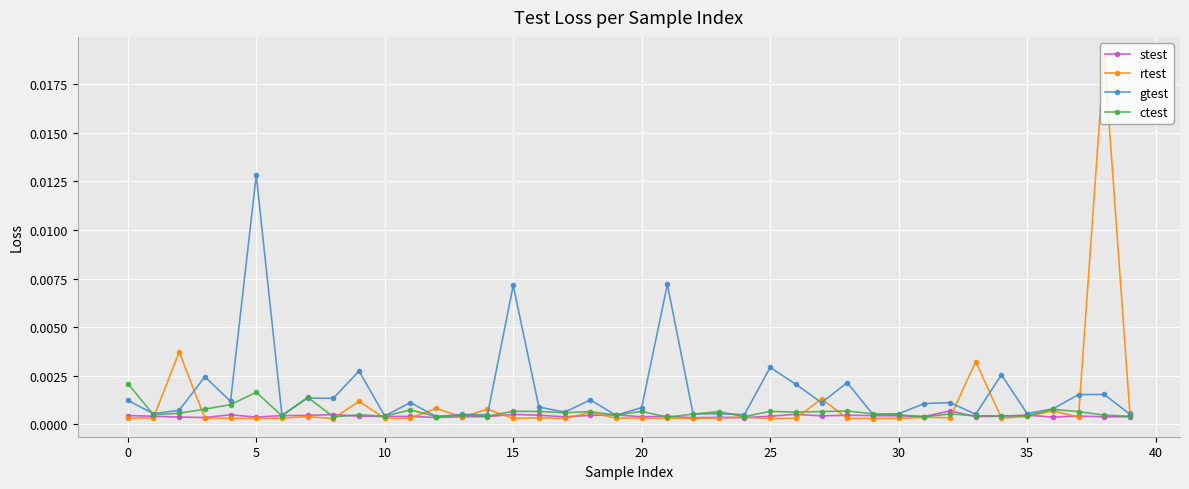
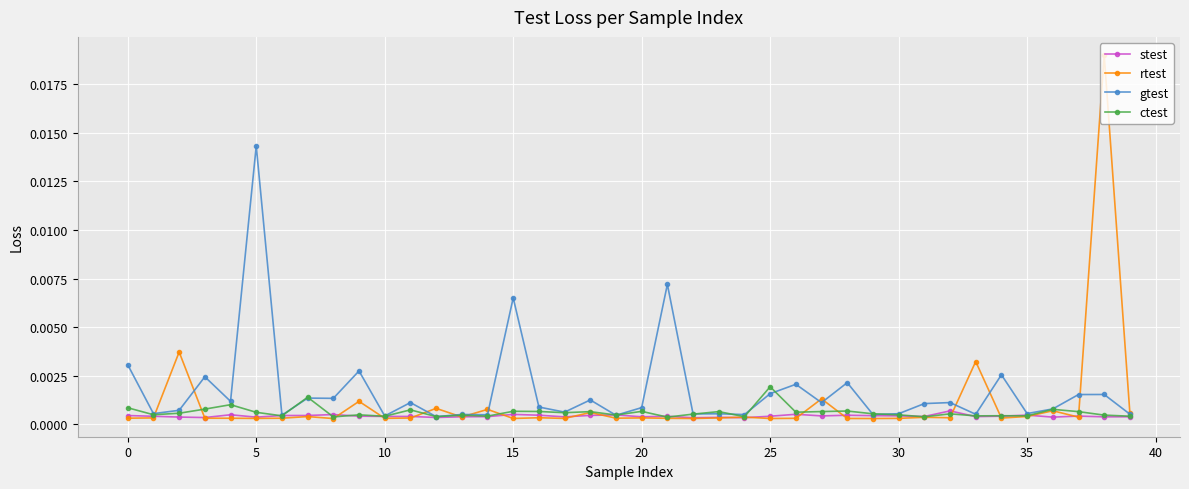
gtest, 0: 0.0012 -> 0.0031
ctest, 0: 0.0021 -> 0.0009
gtest, 5: 0.0128 -> 0.0143
ctest, 5: 0.0017 -> 0.0006
gtest, 15: 0.0071 -> 0.0065
gtest, 25: 0.0029 -> 0.0016
ctest, 25: 0.0007 -> 0.0019
